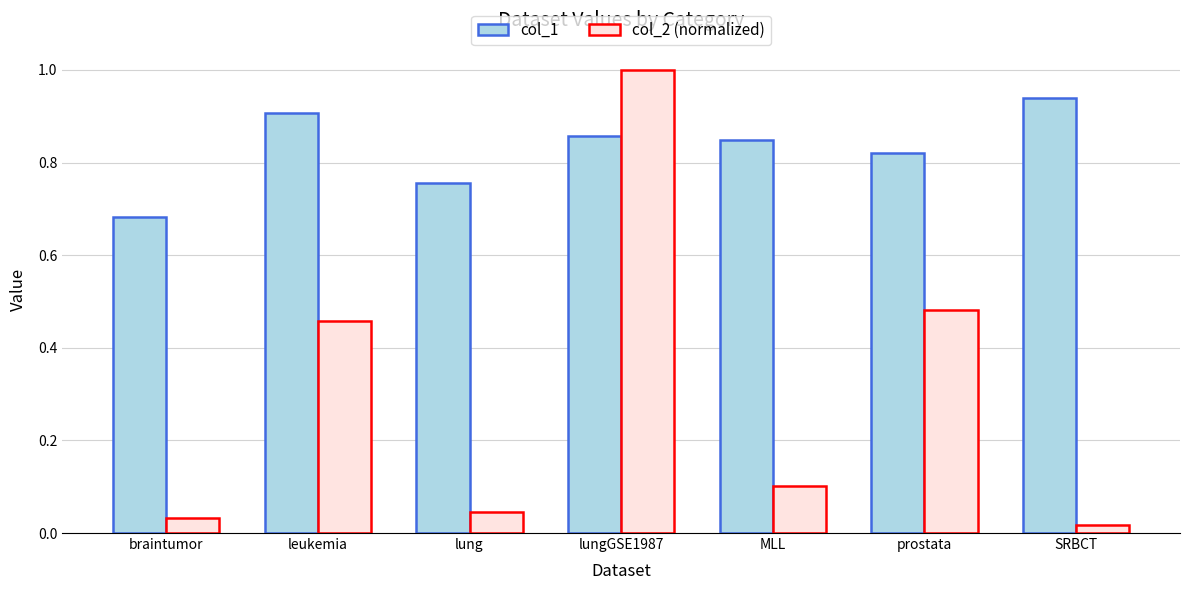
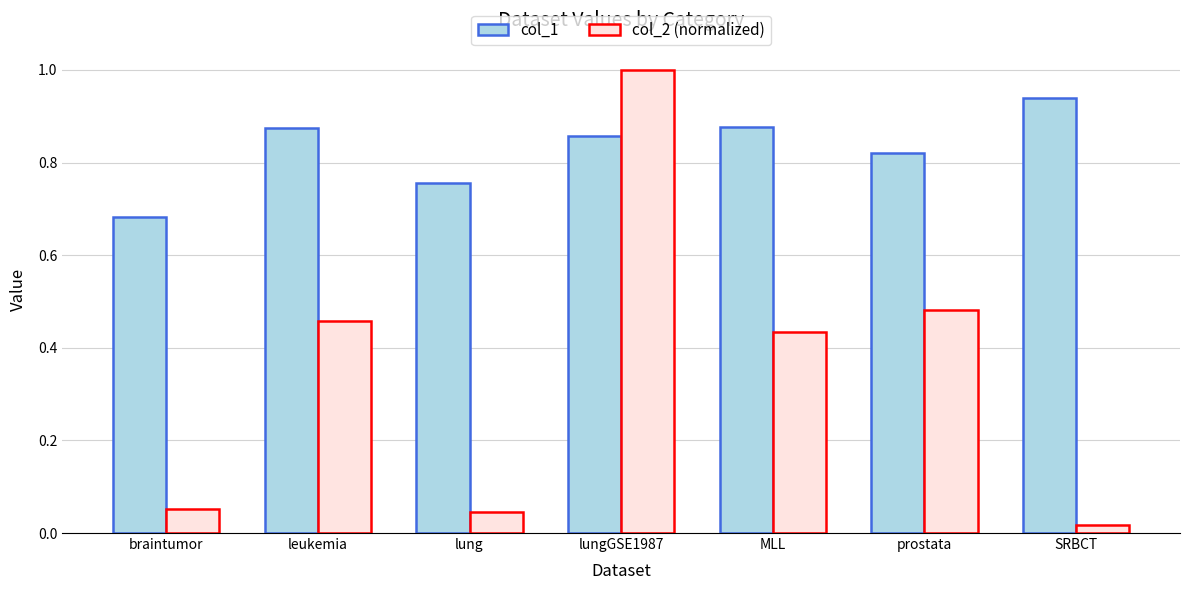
col_2 (normalized), braintumor: 0.03 -> 0.05
col_1, leukemia: 0.91 -> 0.88
col_1, MLL: 0.85 -> 0.88
col_2 (normalized), MLL: 0.10 -> 0.43
